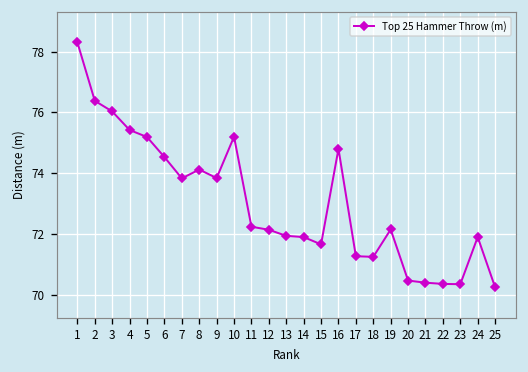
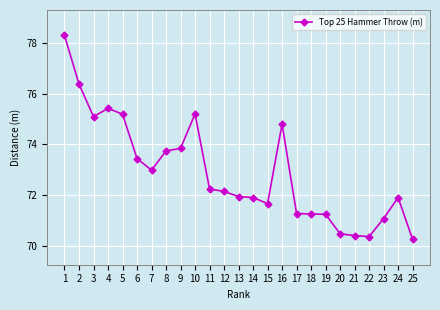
3: 76.0 -> 75.1
6: 74.5 -> 73.4
7: 73.8 -> 73.0
8: 74.1 -> 73.7
19: 72.2 -> 71.2
23: 70.4 -> 71.1
